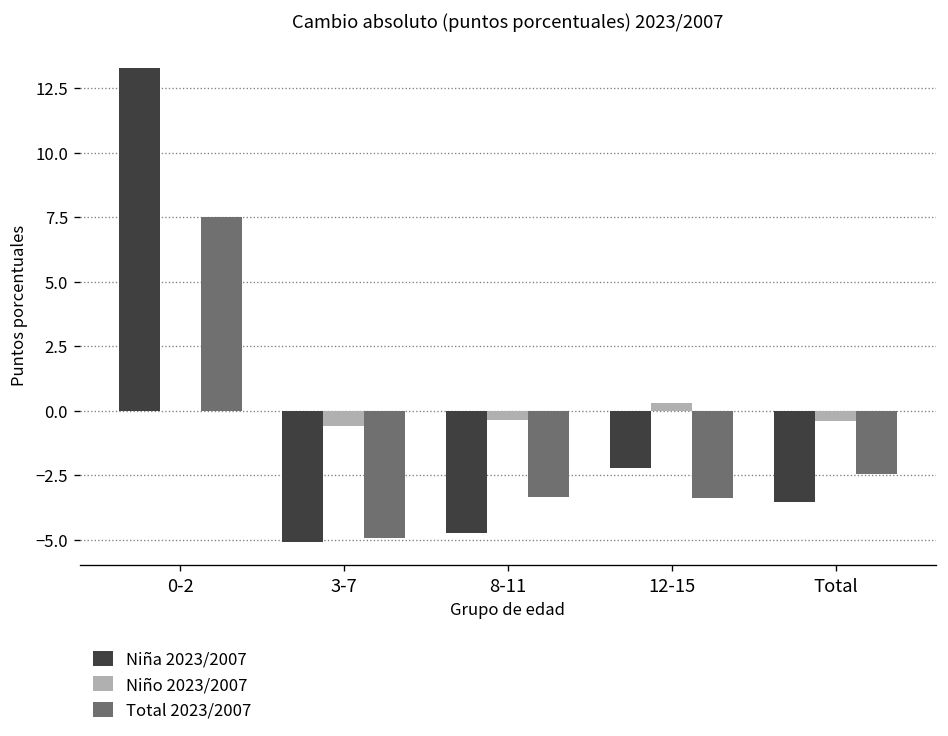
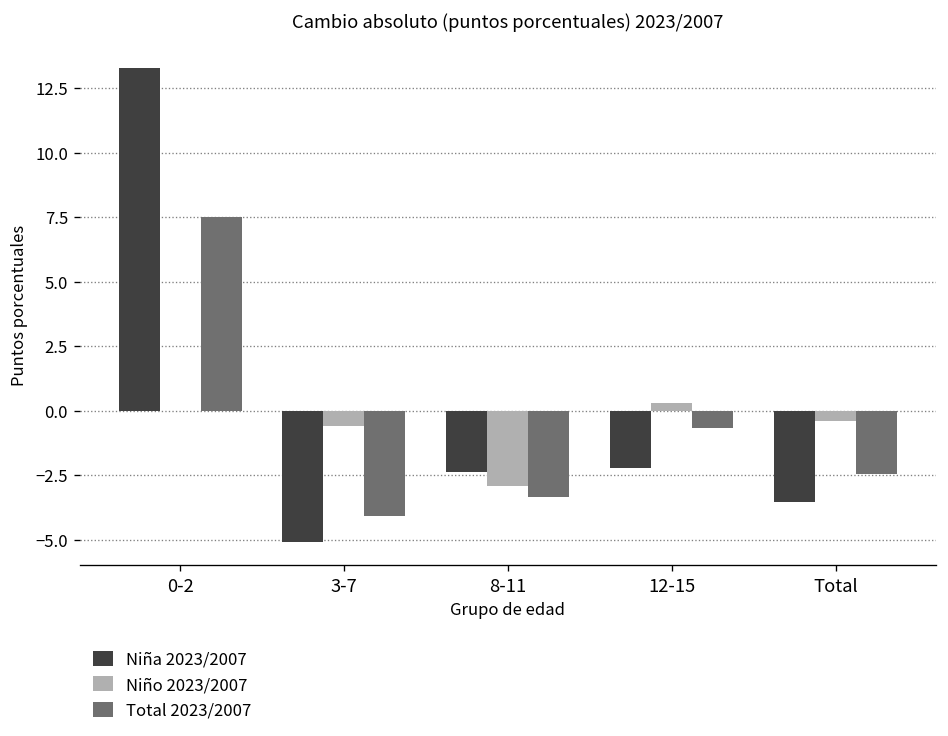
Total 2023/2007, 3-7: -4.9 -> -4.1
Niña 2023/2007, 8-11: -4.8 -> -2.4
Niño 2023/2007, 8-11: -0.4 -> -2.9
Total 2023/2007, 12-15: -3.4 -> -0.7
